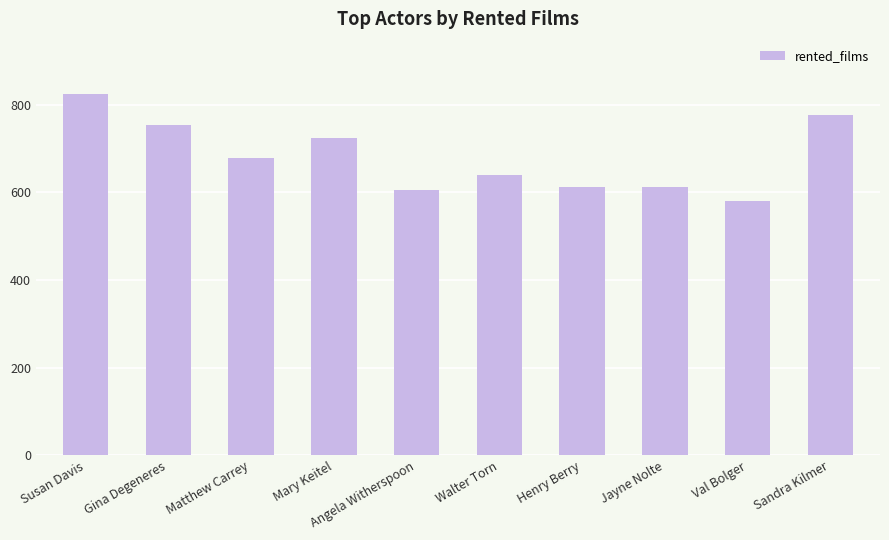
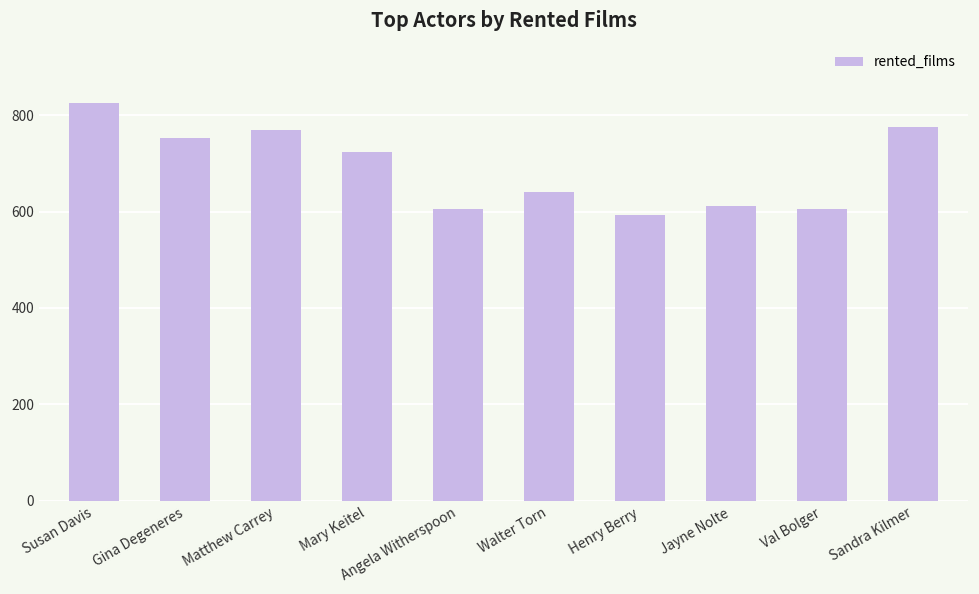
Matthew Carrey: 680 -> 770
Henry Berry: 610 -> 590
Val Bolger: 580 -> 610
